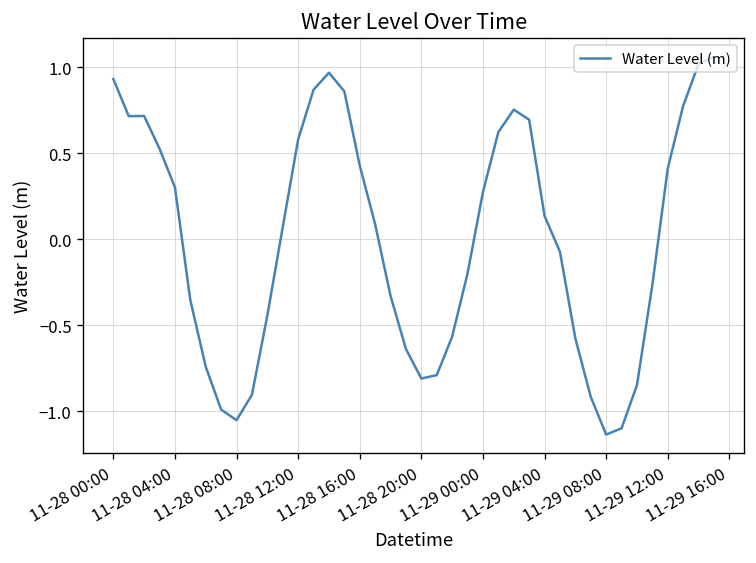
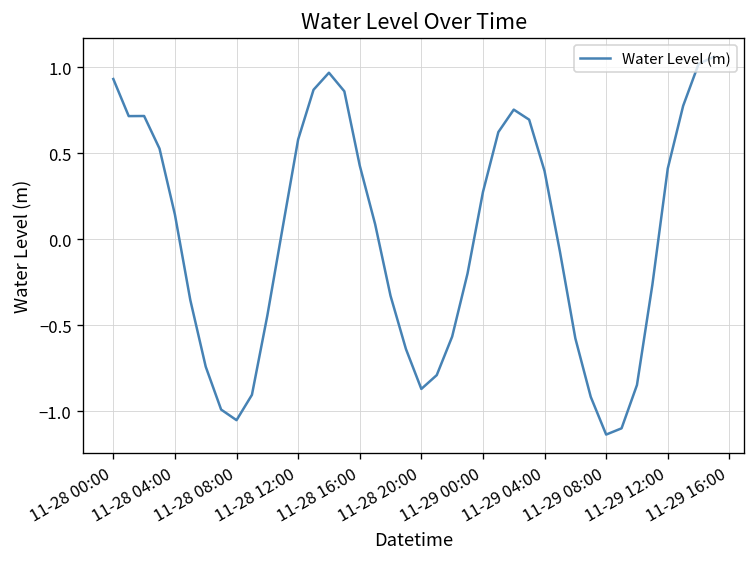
11-28 04:00: 0.30 -> 0.14
11-28 20:00: -0.81 -> -0.87
11-29 04:00: 0.14 -> 0.40
